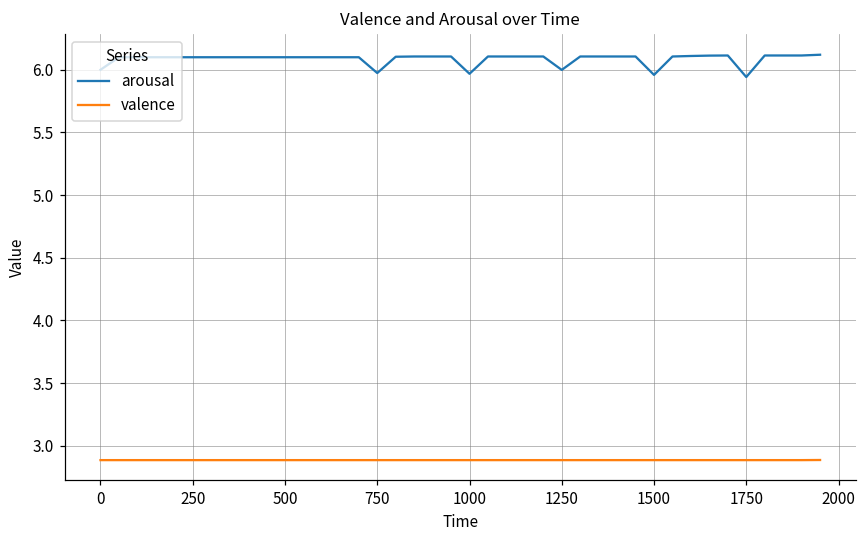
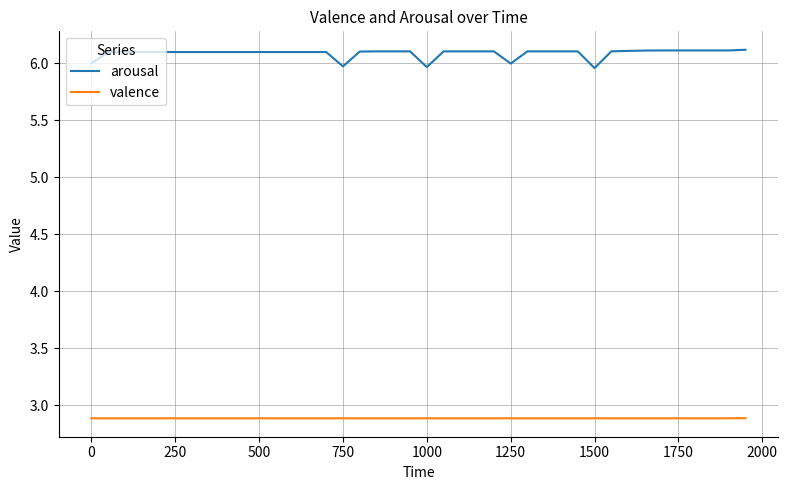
arousal, 1750: 5.94 -> 6.11
